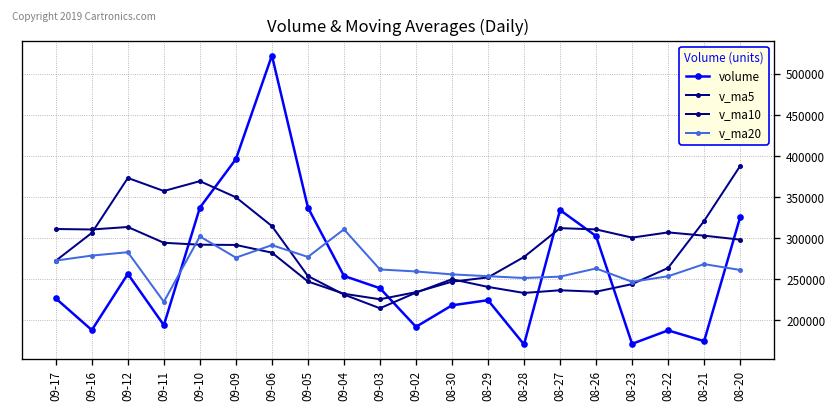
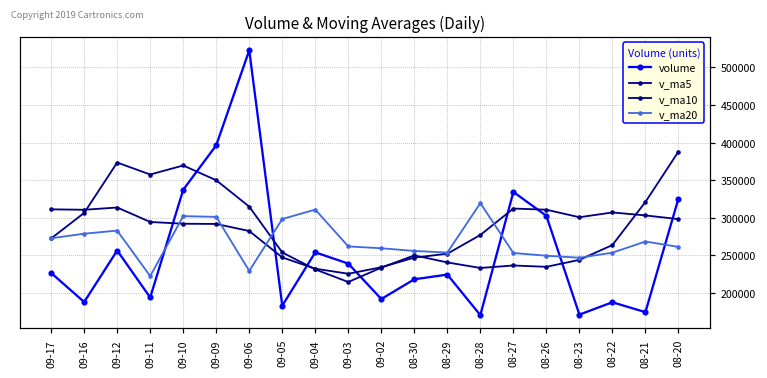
v_ma20, 09-09: 280000 -> 300000
v_ma20, 09-06: 290000 -> 230000
volume, 09-05: 340000 -> 180000
v_ma20, 09-05: 280000 -> 300000
v_ma20, 08-28: 250000 -> 320000
v_ma20, 08-26: 260000 -> 250000
